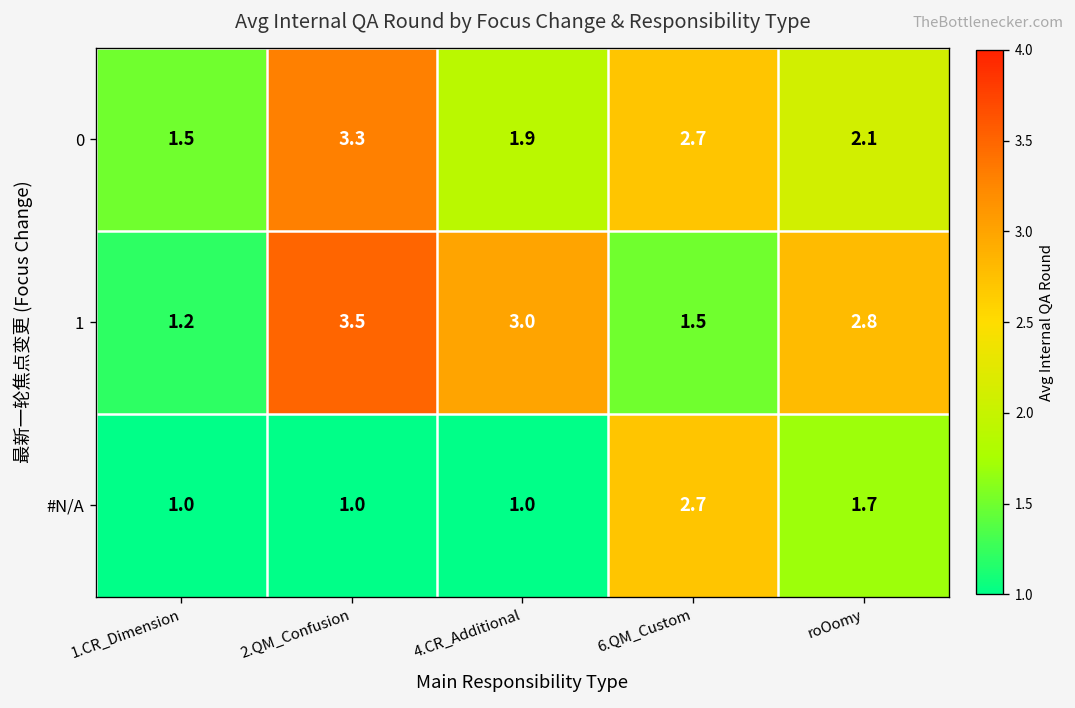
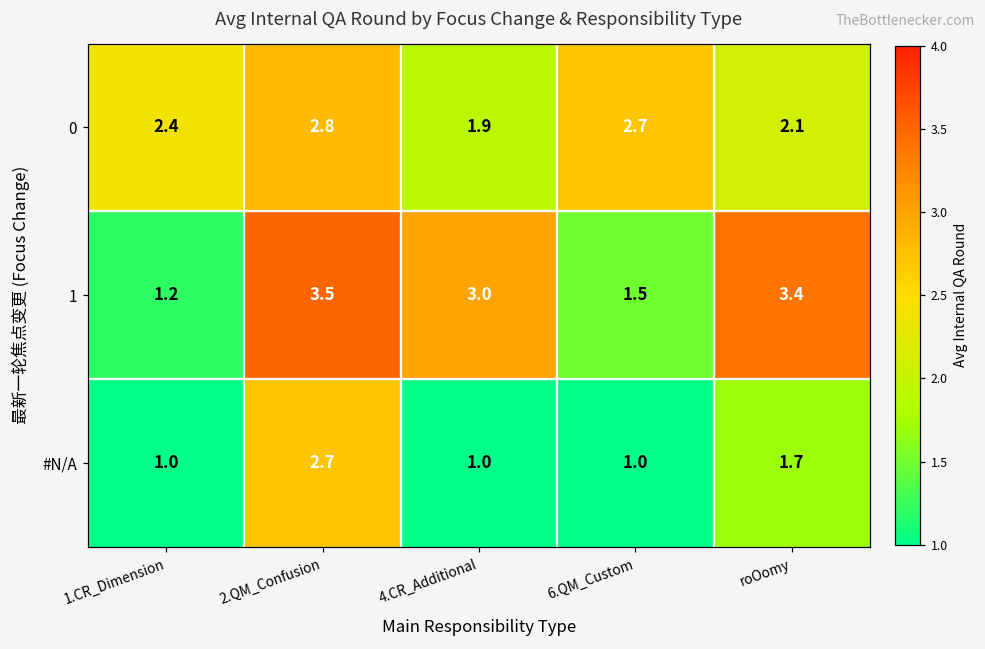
0, 1.CR_Dimension: 1.5 -> 2.4
0, 2.QM_Confusion: 3.3 -> 2.8
1, roOomy: 2.8 -> 3.4
#N/A, 2.QM_Confusion: 1.0 -> 2.7
#N/A, 6.QM_Custom: 2.7 -> 1.0
